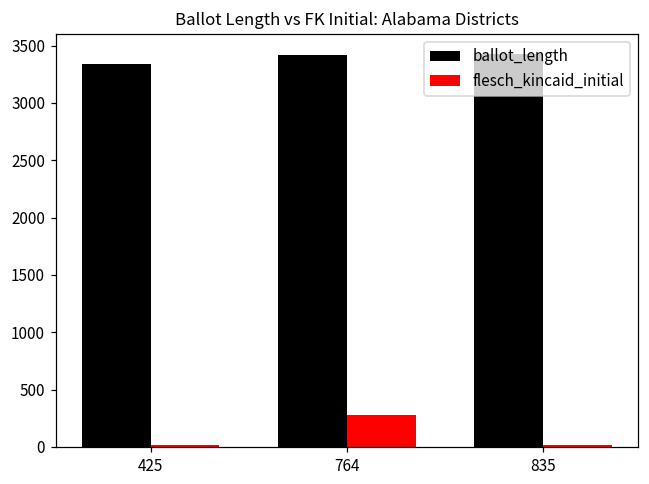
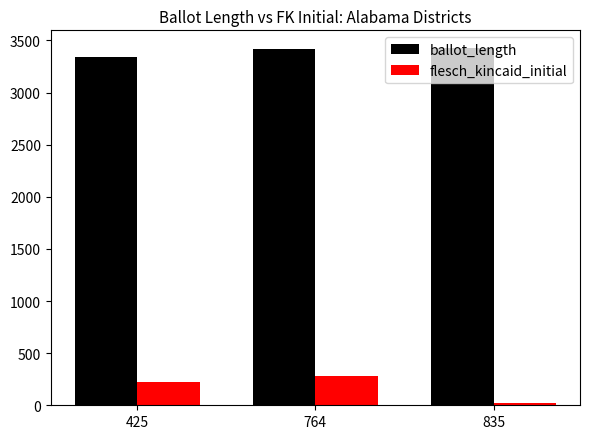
flesch_kincaid_initial, 425: 20 -> 220
